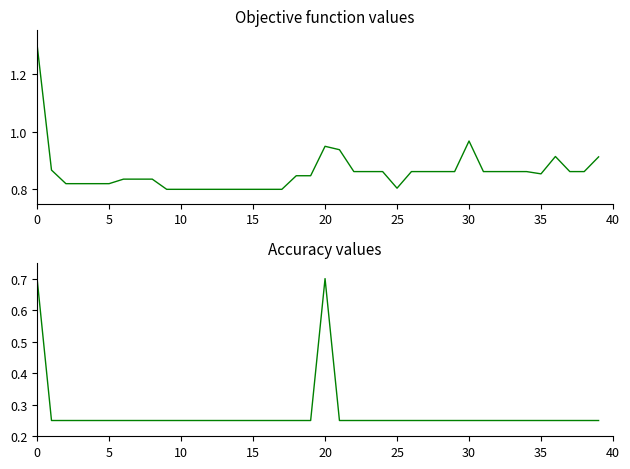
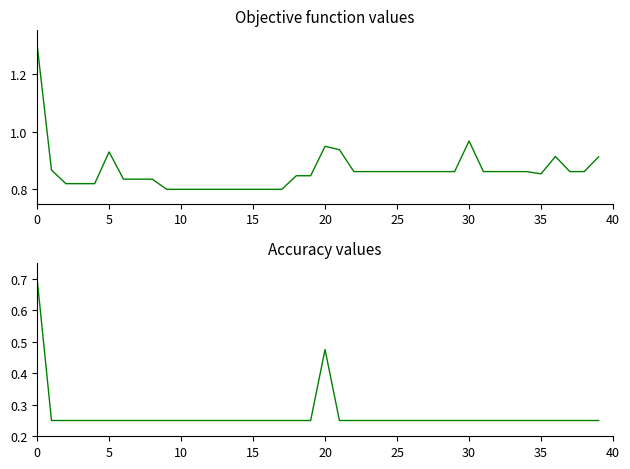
Objective function values, 5: 0.82 -> 0.93
Objective function values, 25: 0.80 -> 0.86
Accuracy values, 20: 0.70 -> 0.47
